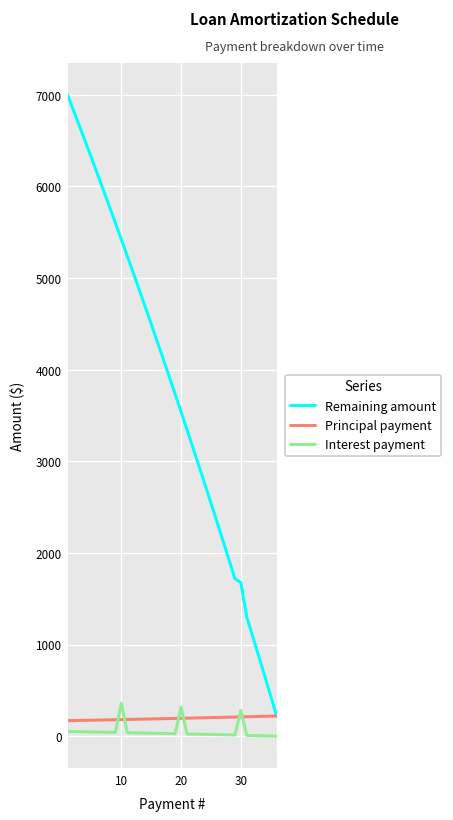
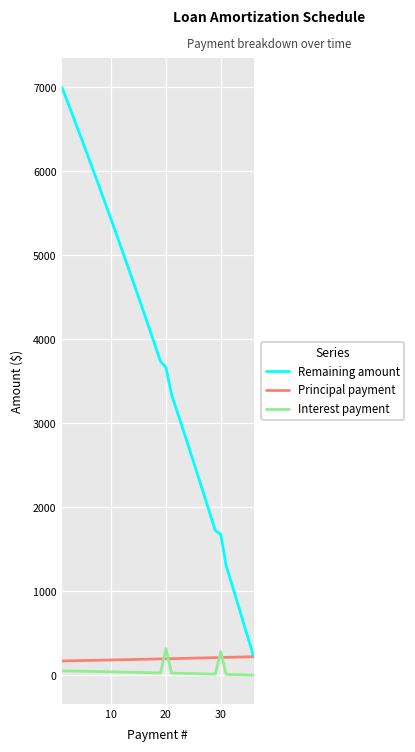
Interest payment, 10: 400 -> 0
Remaining amount, 20: 3500 -> 3700
